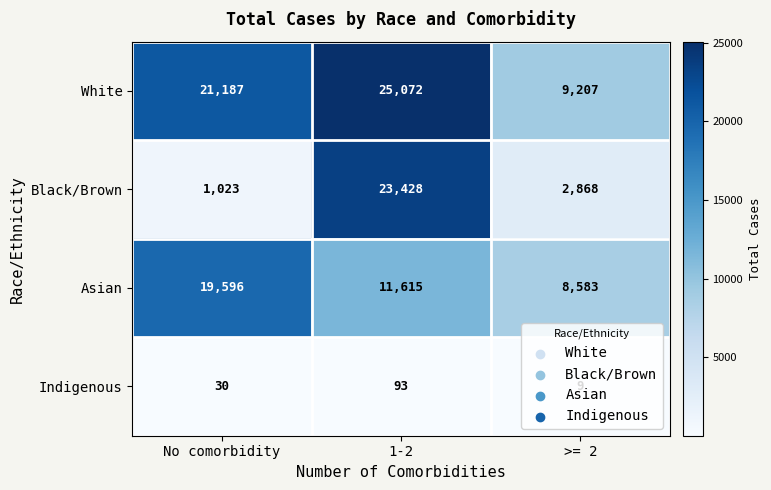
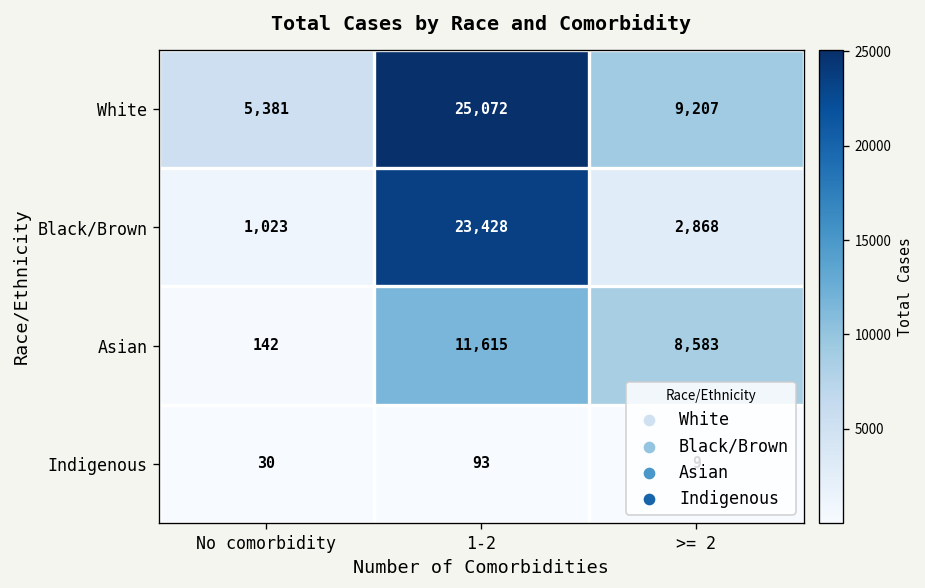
White, No comorbidity: 21,187 -> 5,381
Asian, No comorbidity: 19,596 -> 142
